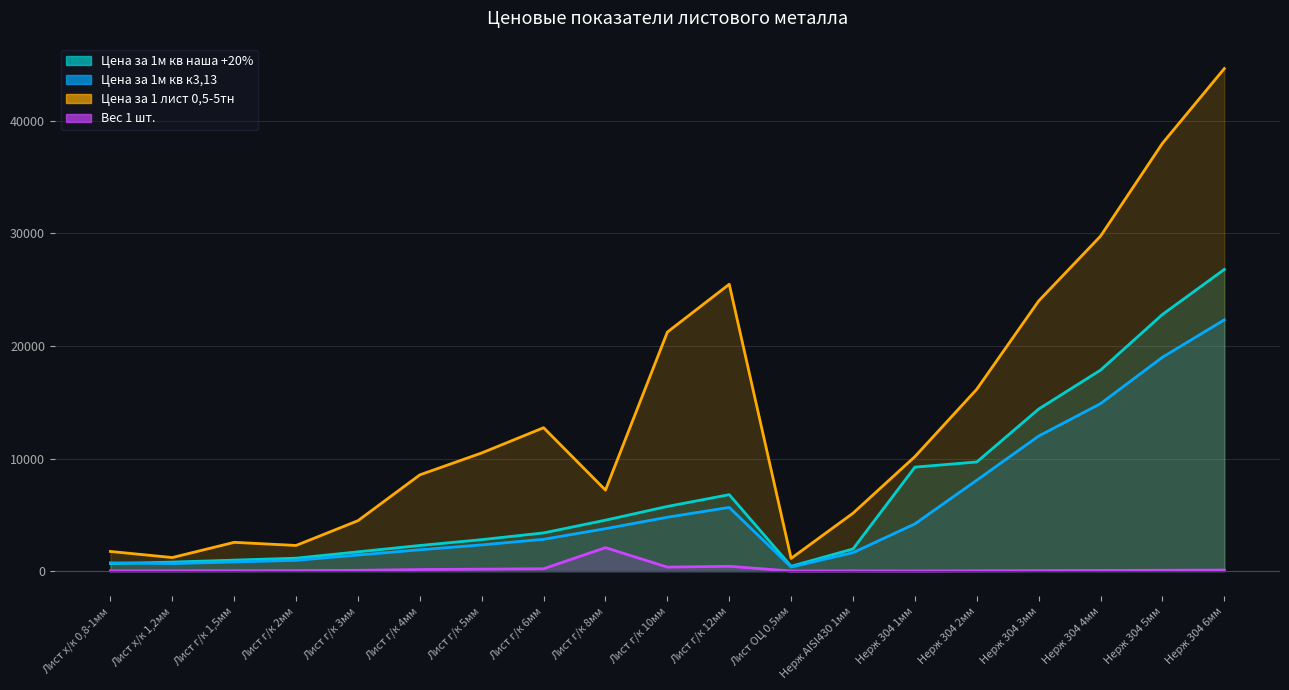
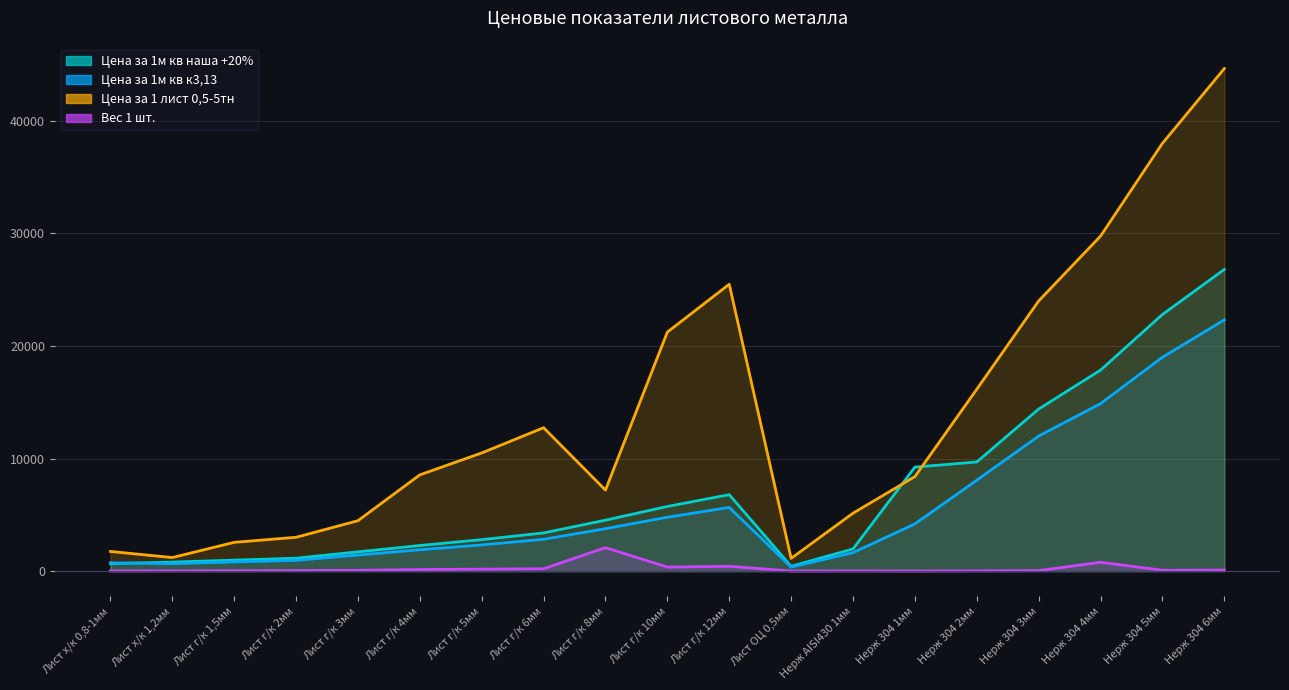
Цена за 1 лист 0,5-5тн, Лист г/к 2мм: 2300 -> 3000
Цена за 1 лист 0,5-5тн, Нерж 304 1мм: 10200 -> 8400
Вес 1 шт., Нерж 304 4мм: 100 -> 800
